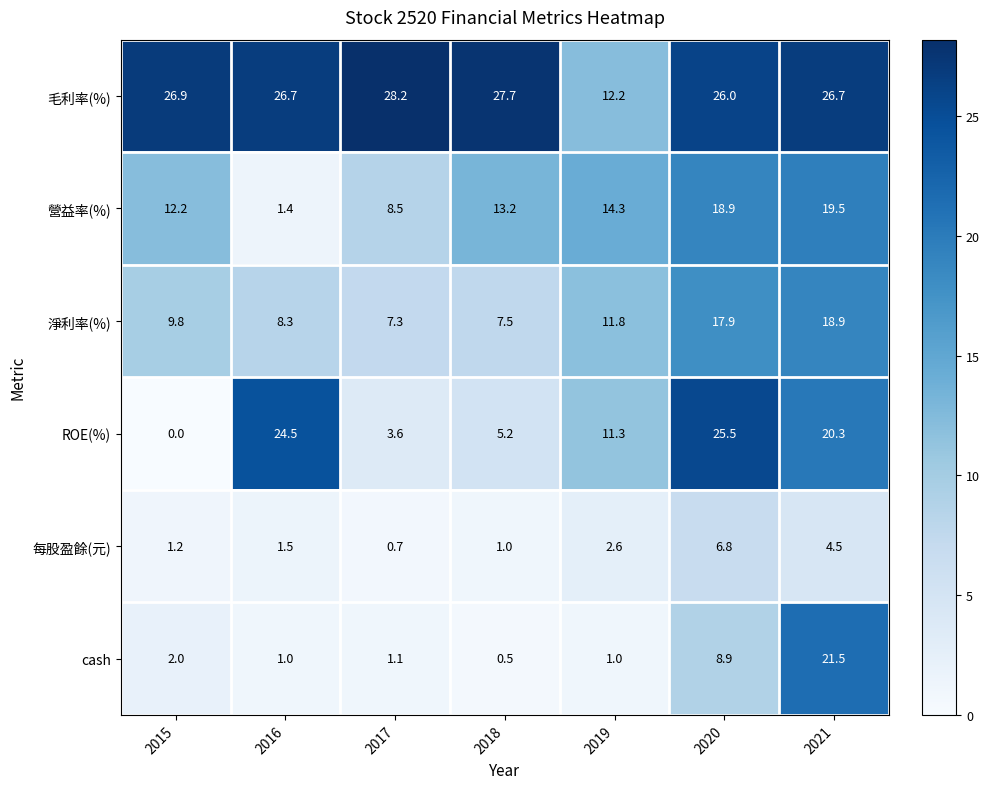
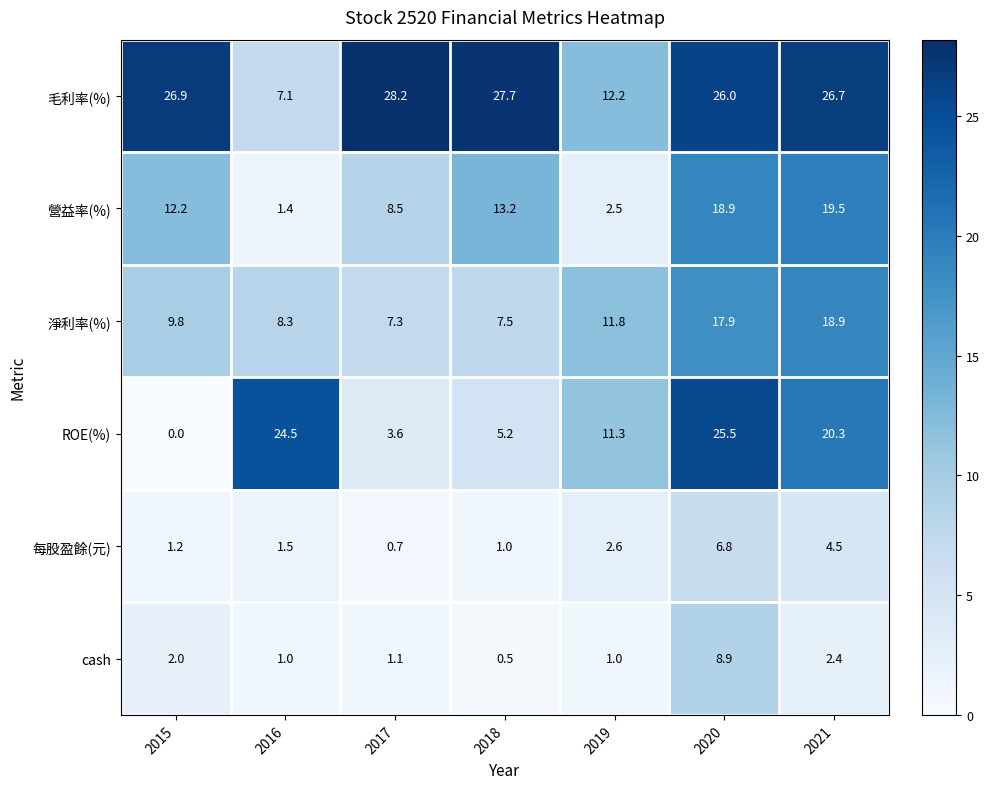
毛利率(%), 2016: 26.7 -> 7.1
營益率(%), 2019: 14.3 -> 2.5
cash, 2021: 21.5 -> 2.4
